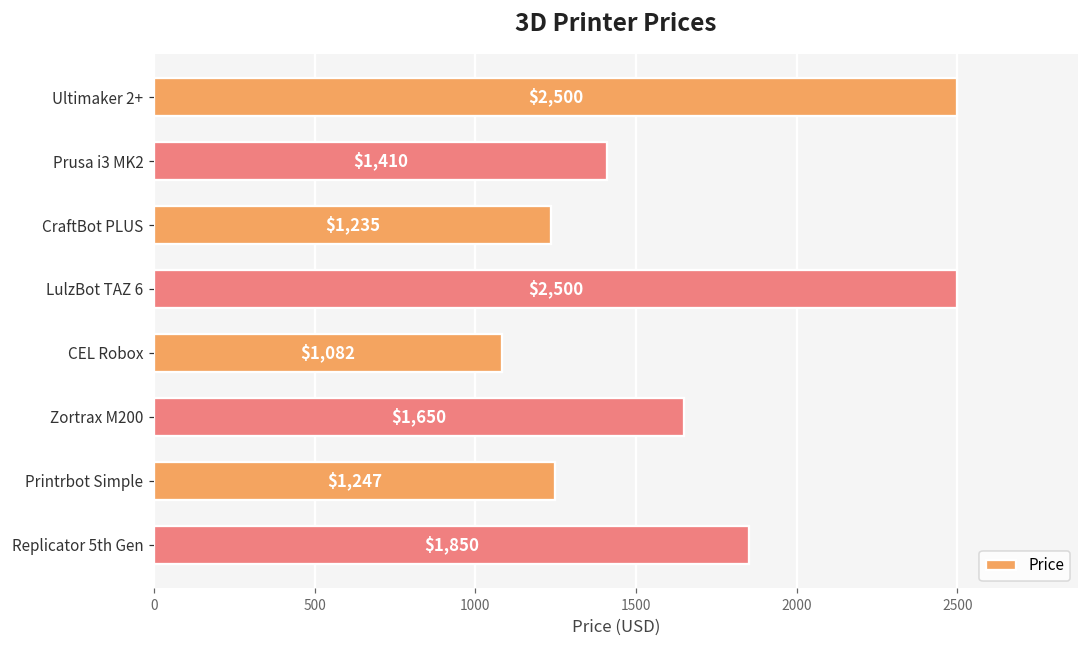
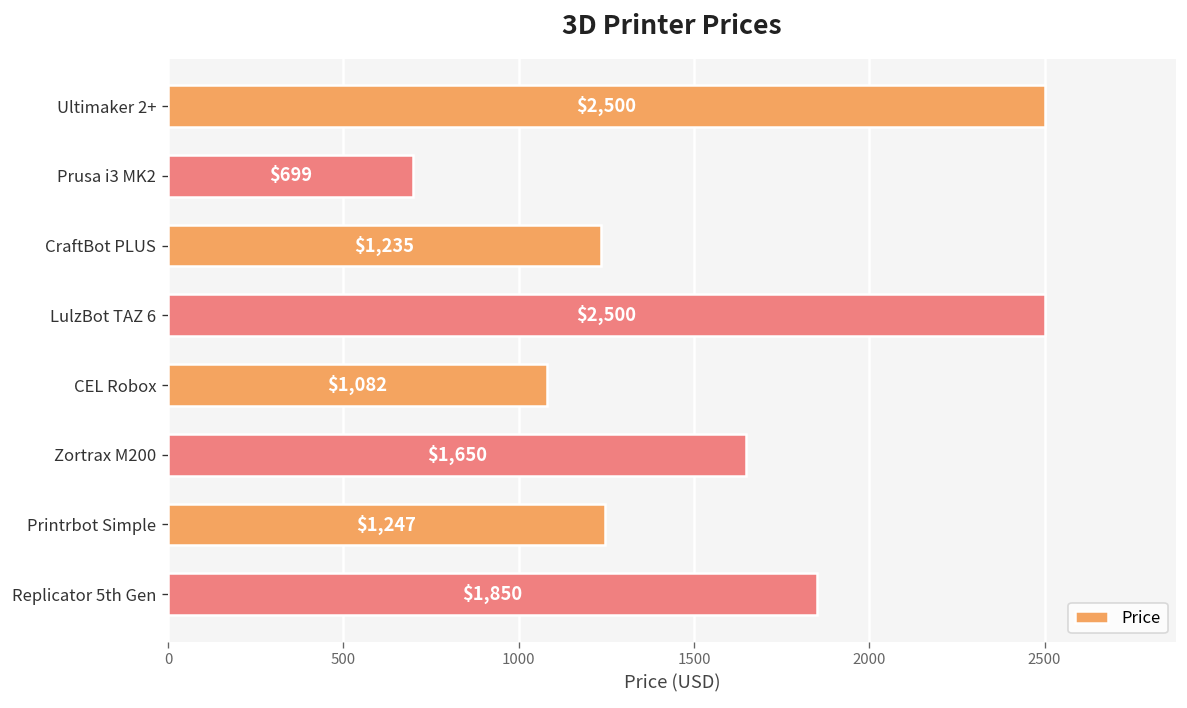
Prusa i3 MK2: $1,410 -> $699
